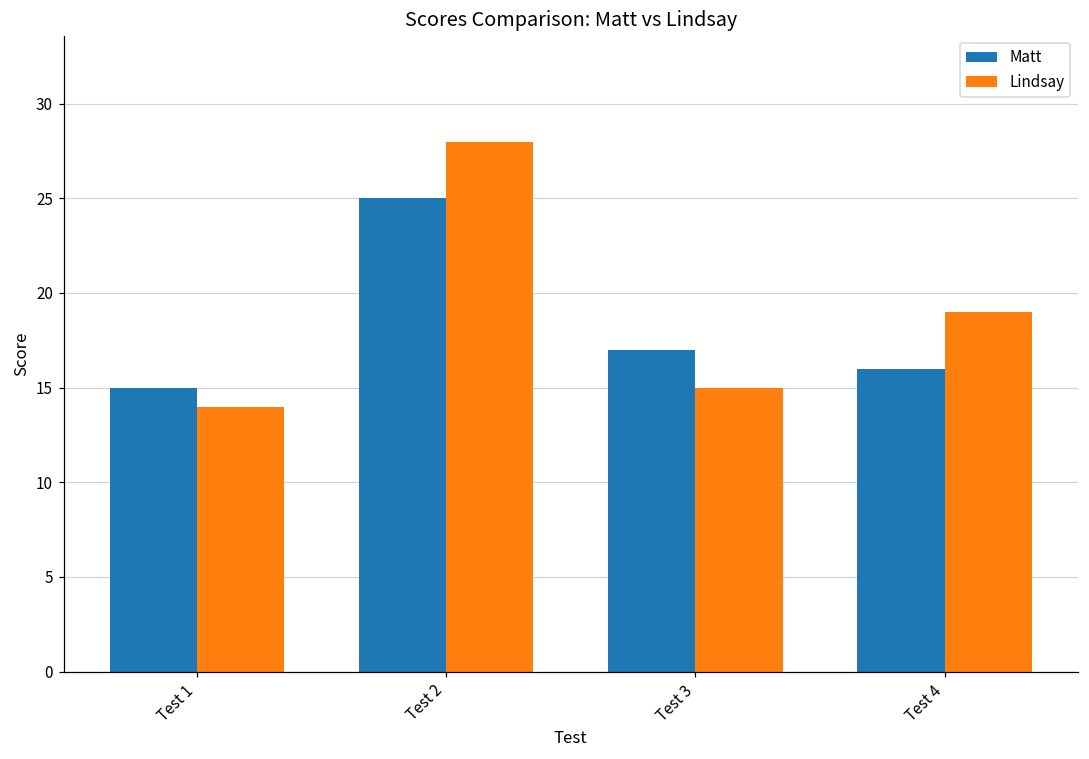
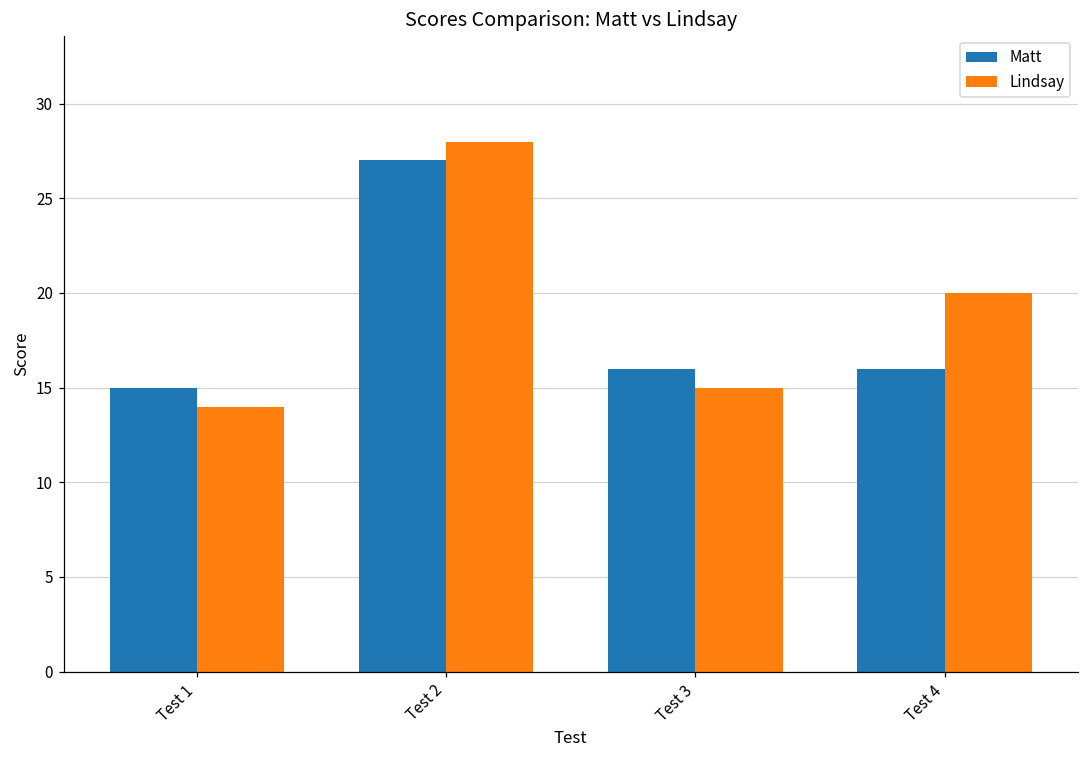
Matt, Test 2: 25 -> 27
Matt, Test 3: 17 -> 16
Lindsay, Test 4: 19 -> 20
